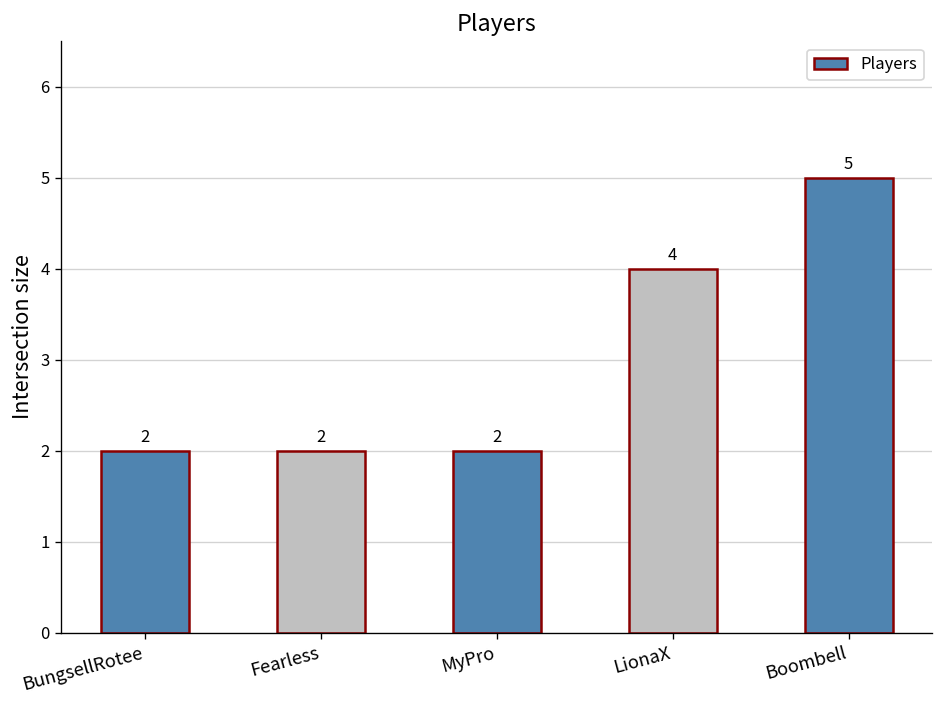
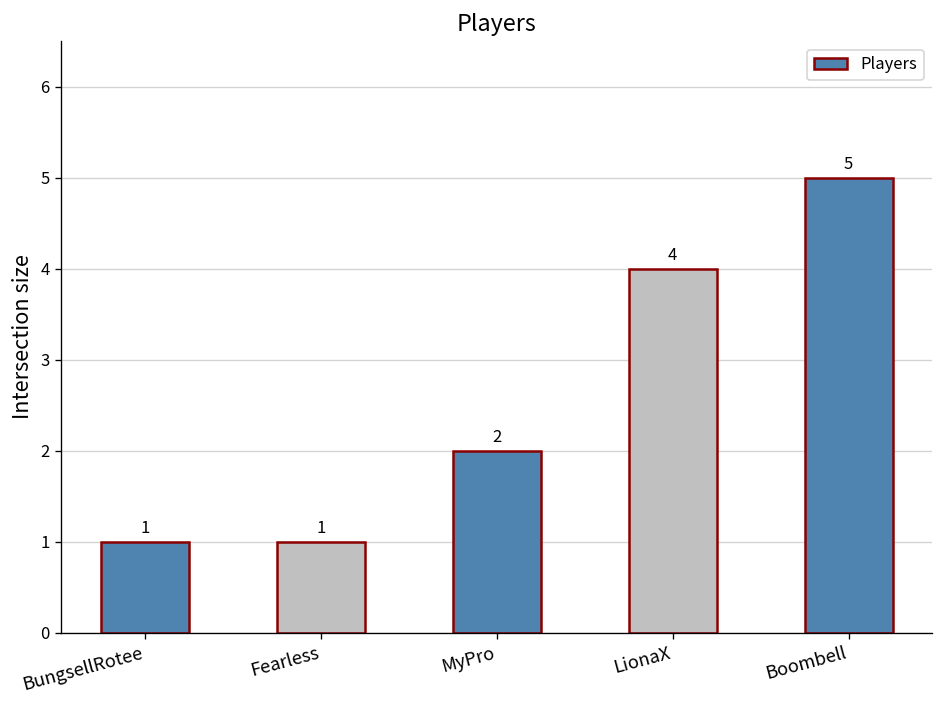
BungsellRotee: 2 -> 1
Fearless: 2 -> 1
